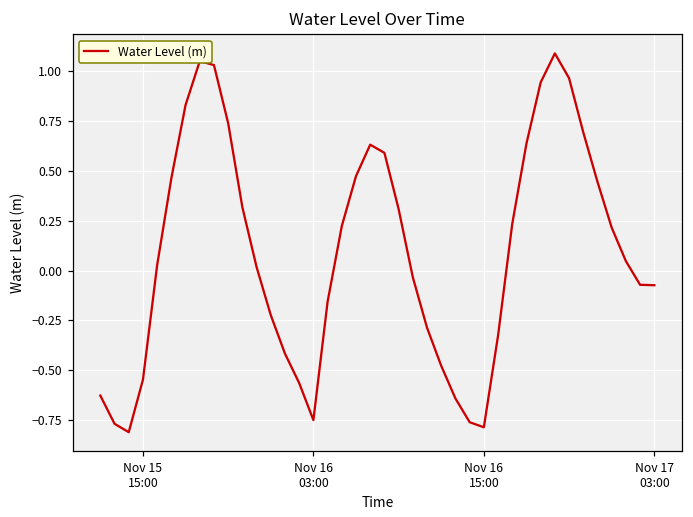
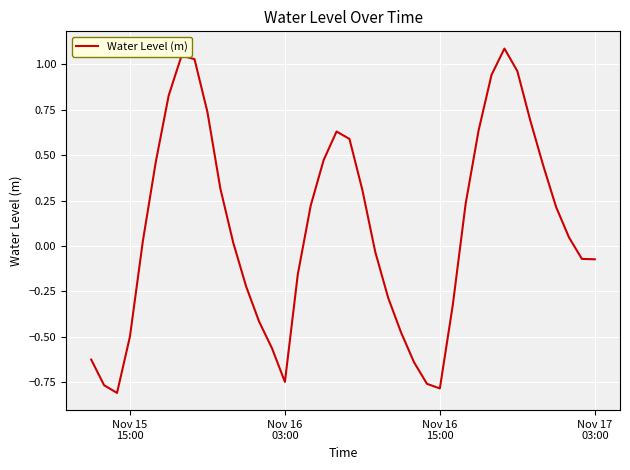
Nov 15 15:00: -0.55 -> -0.50
